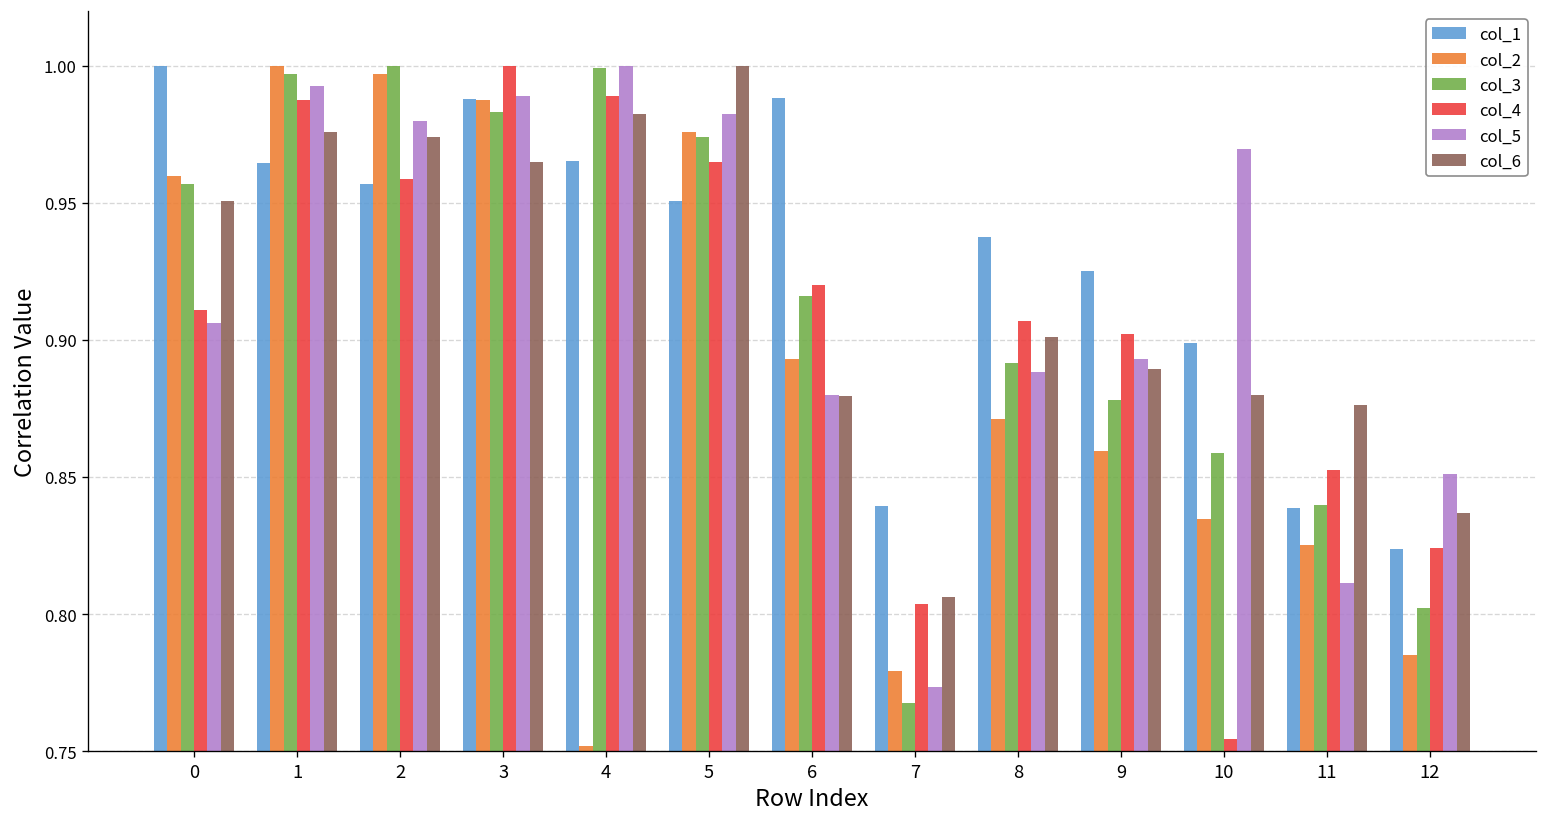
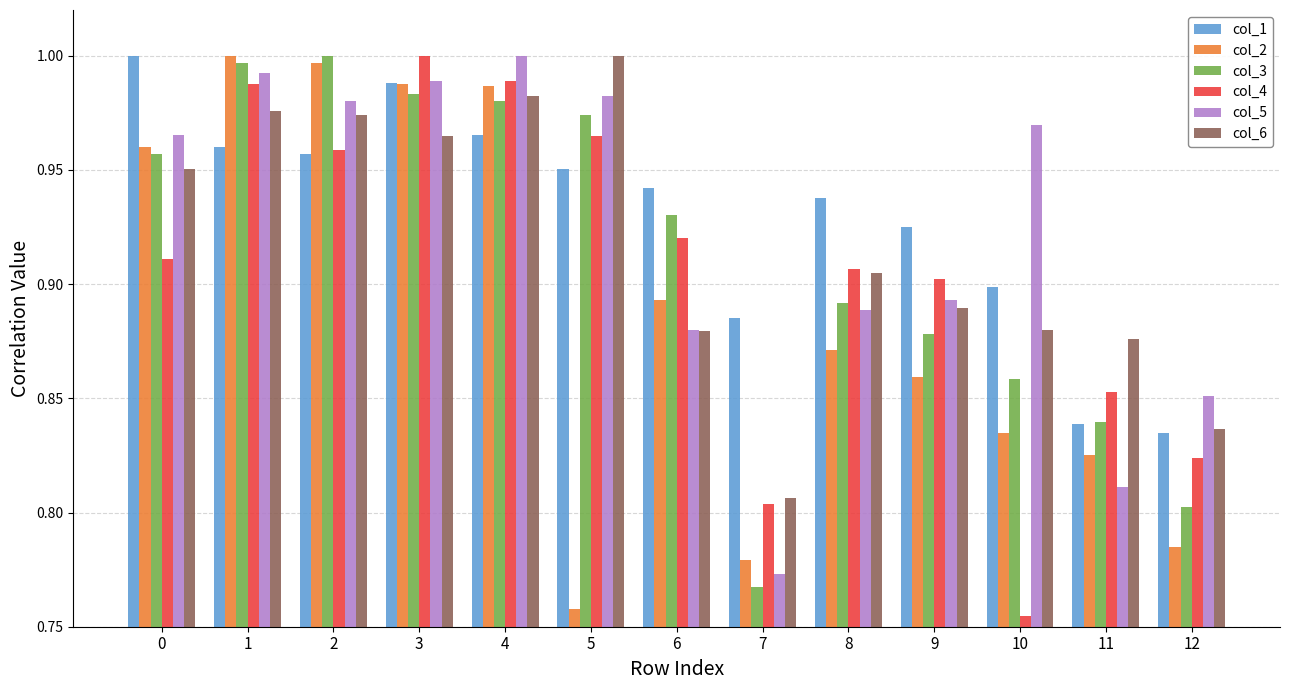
col_5, 0: 0.906 -> 0.965
col_1, 1: 0.964 -> 0.960
col_2, 4: 0.752 -> 0.987
col_3, 4: 0.999 -> 0.980
col_2, 5: 0.976 -> 0.758
col_1, 6: 0.988 -> 0.942
col_3, 6: 0.916 -> 0.930
col_1, 7: 0.840 -> 0.885
col_6, 8: 0.901 -> 0.905
col_1, 12: 0.824 -> 0.835
